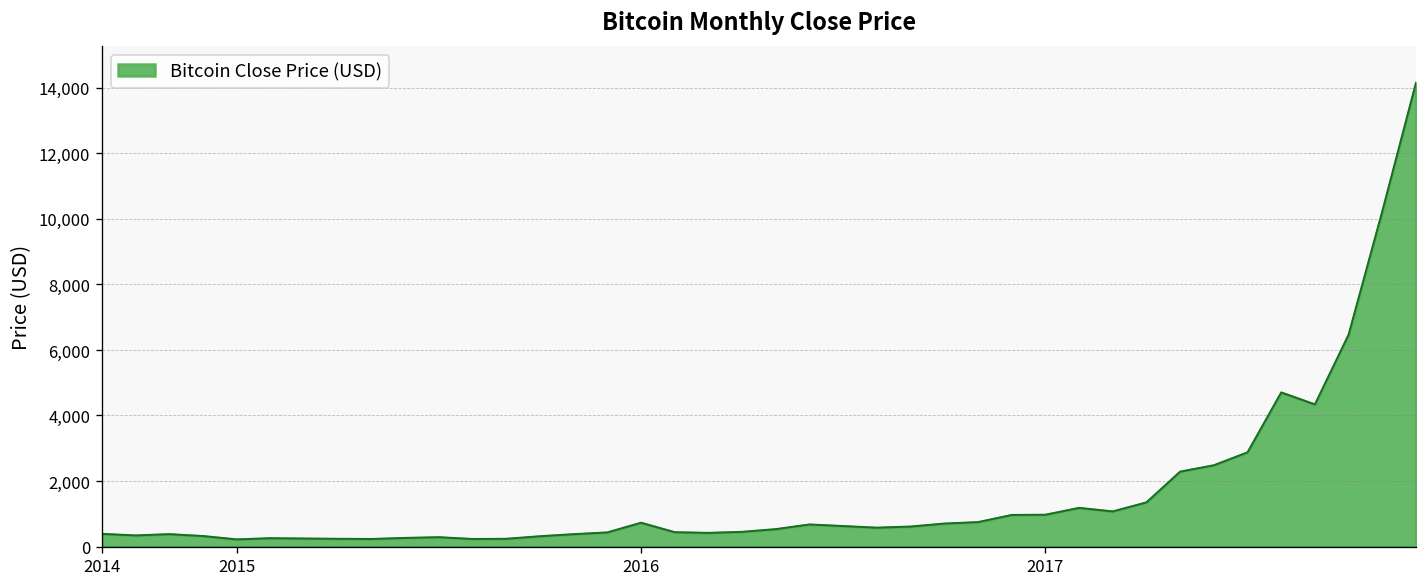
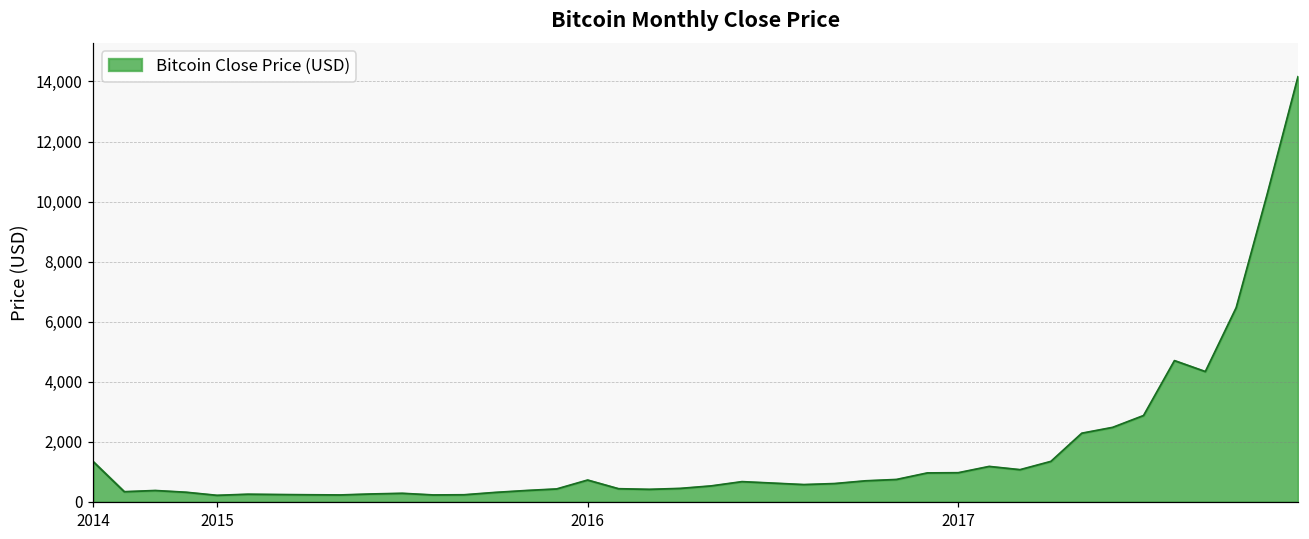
2014: 400 -> 1,300
